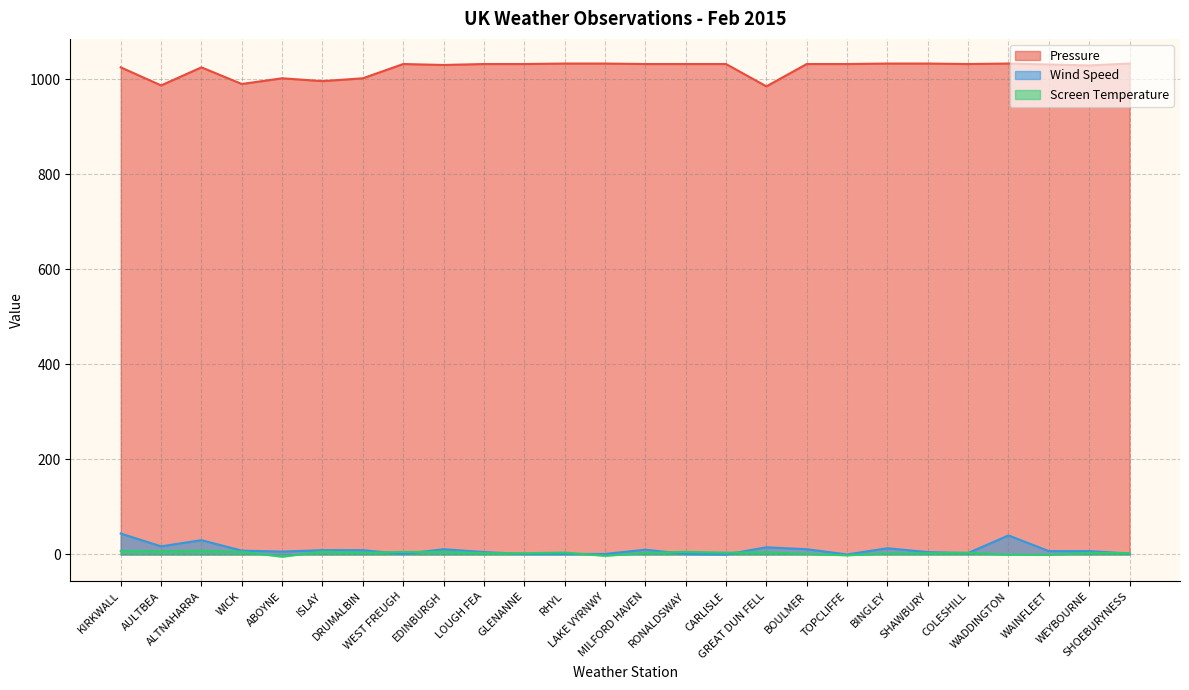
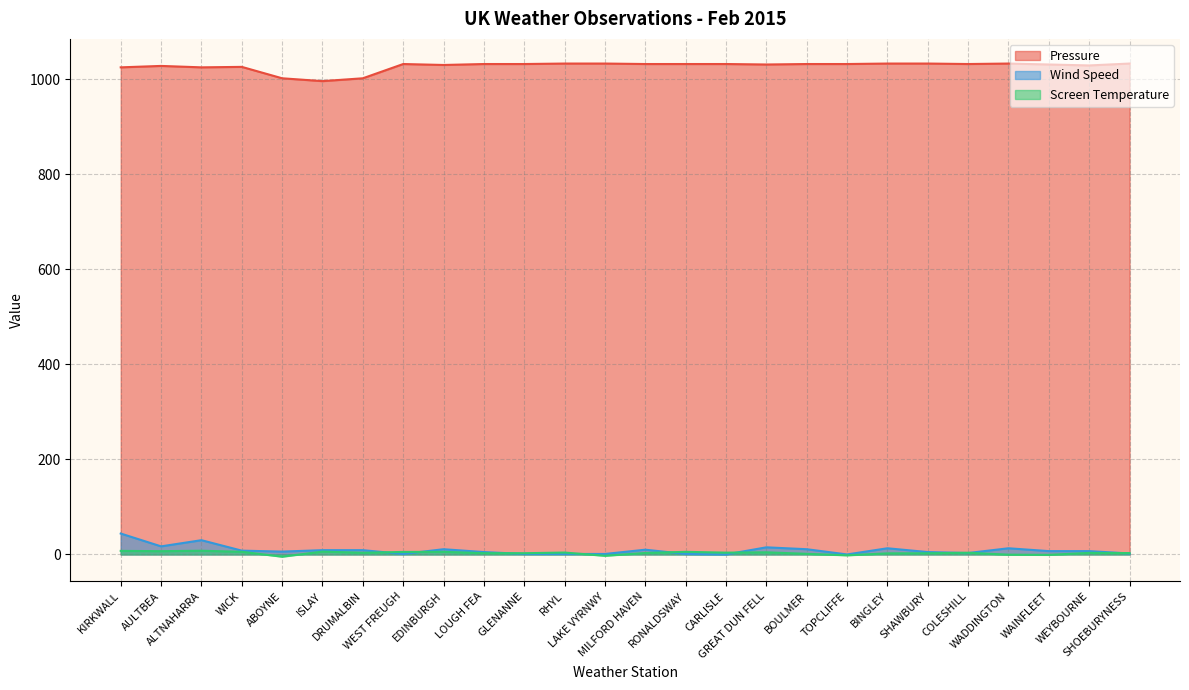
Pressure, AULTBEA: 990 -> 1030
Pressure, WICK: 990 -> 1030
Pressure, GREAT DUN FELL: 990 -> 1030
Wind Speed, WADDINGTON: 40 -> 10
